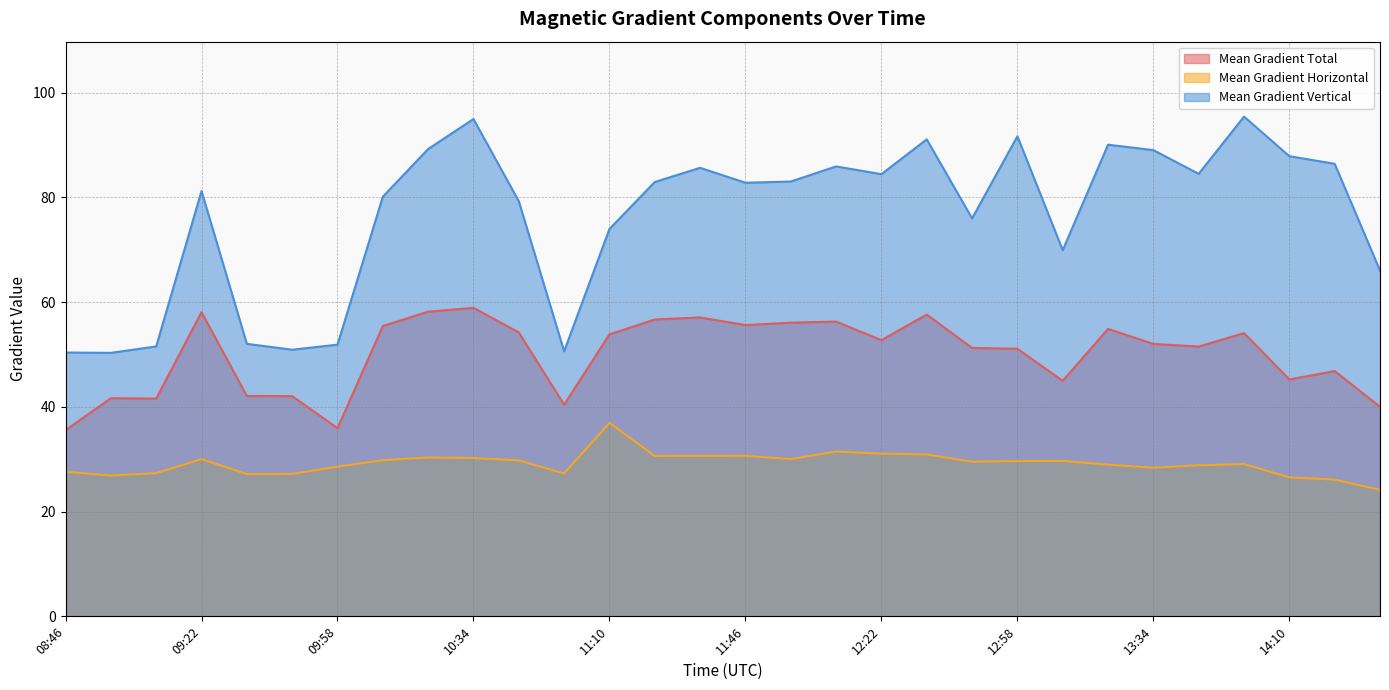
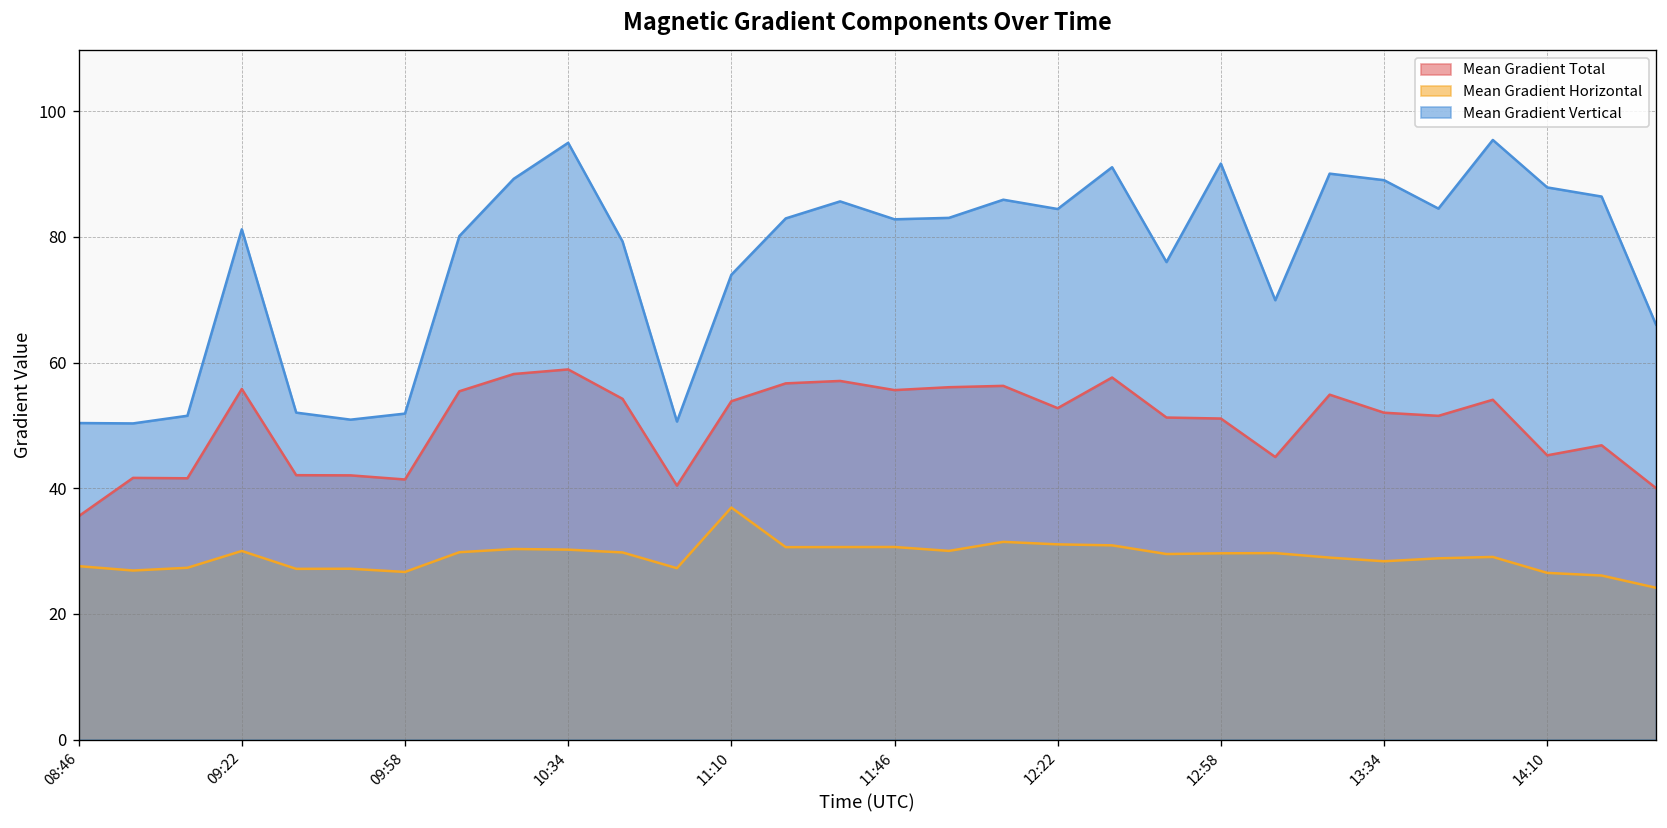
Mean Gradient Total, 09:22: 58 -> 56
Mean Gradient Total, 09:58: 36 -> 41
Mean Gradient Horizontal, 09:58: 29 -> 27
